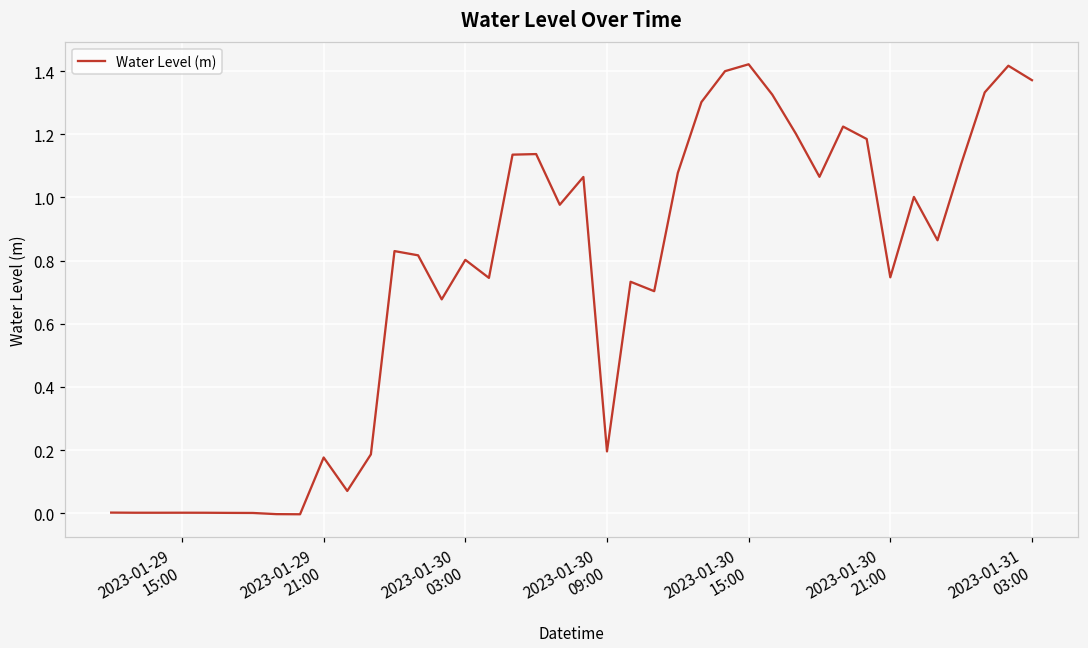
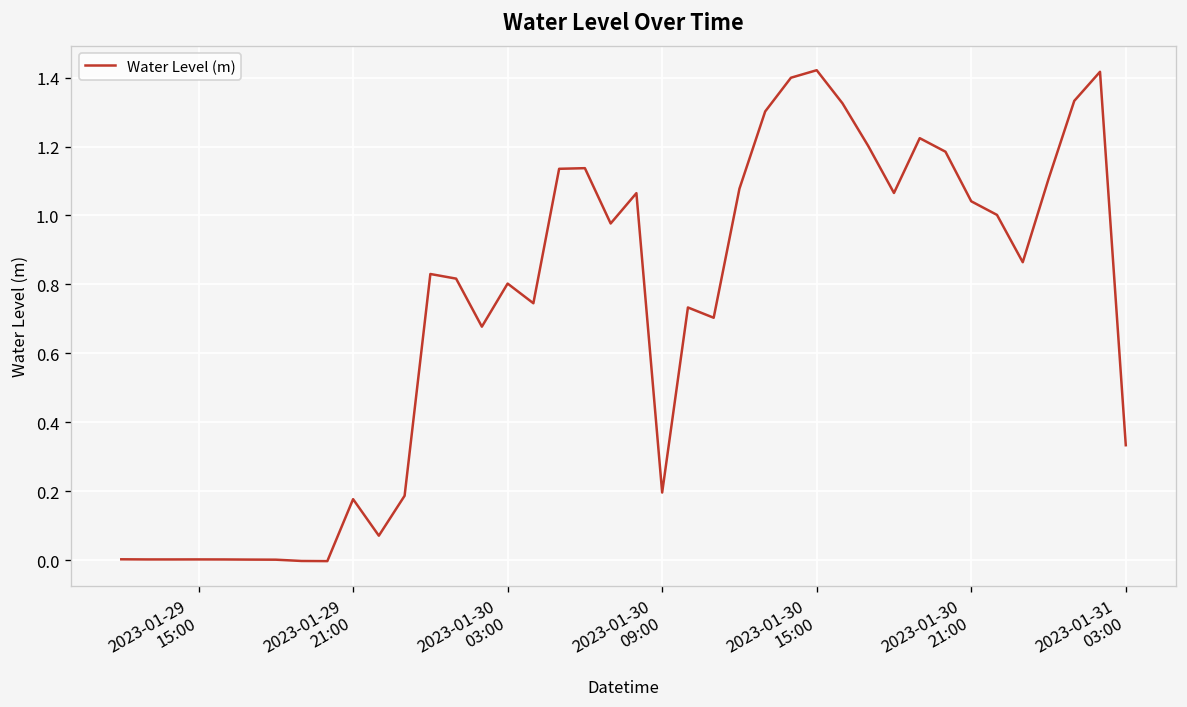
2023-01-30 21:00: 0.75 -> 1.04
2023-01-31 03:00: 1.37 -> 0.33
